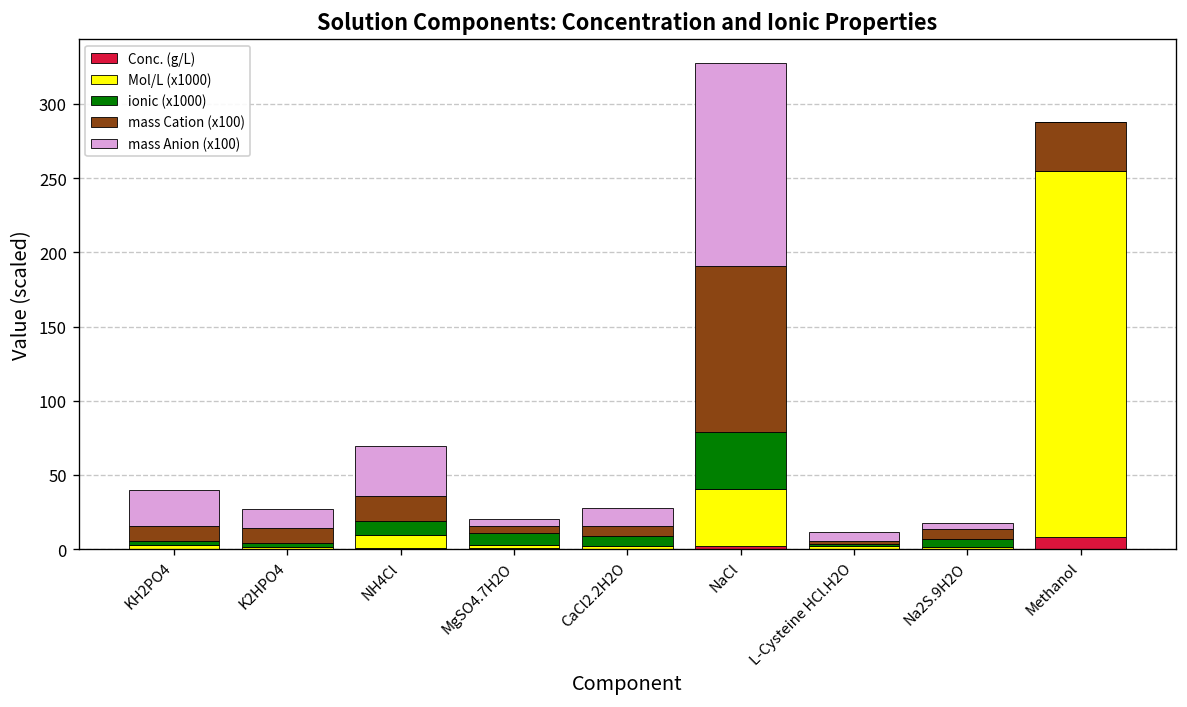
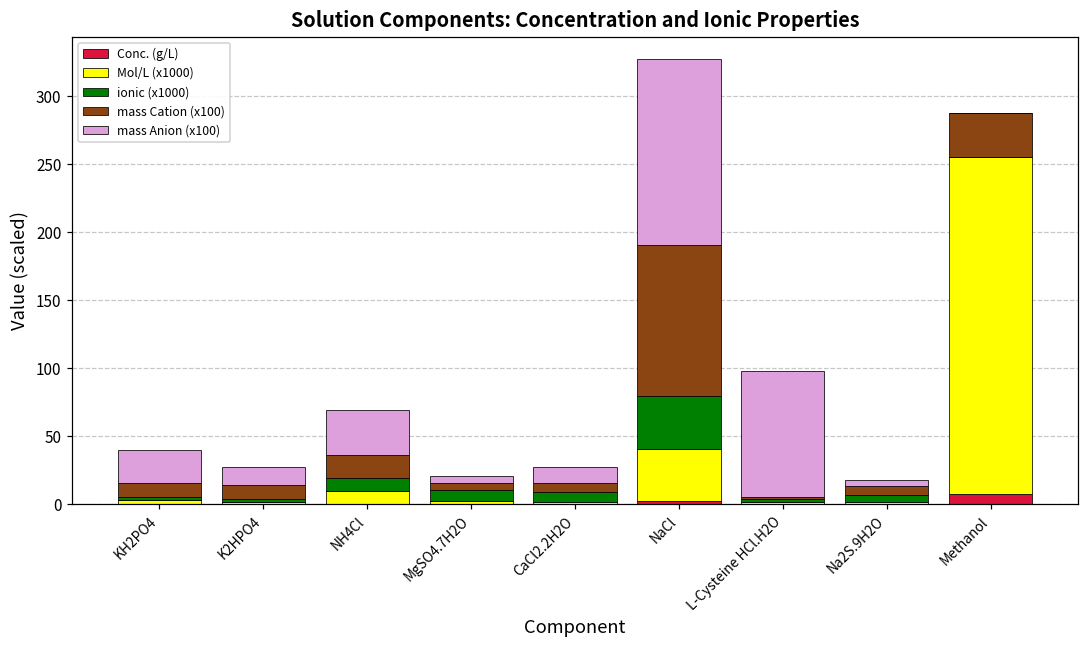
mass Anion (x100), L-Cysteine HCl.H2O: 6 -> 92
